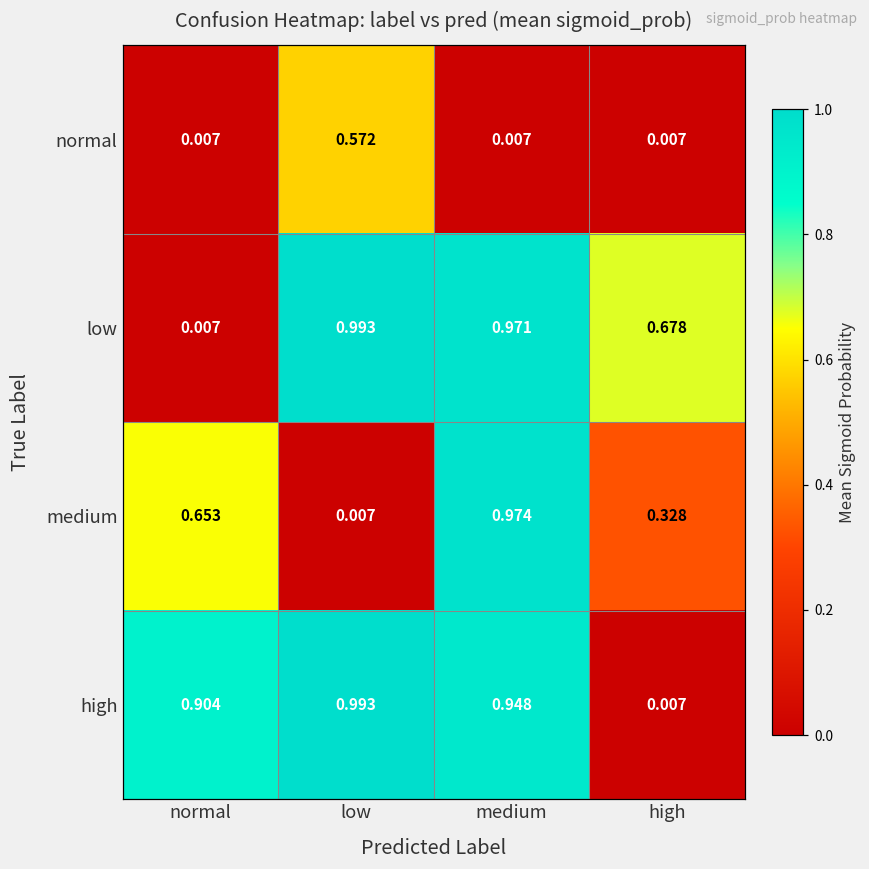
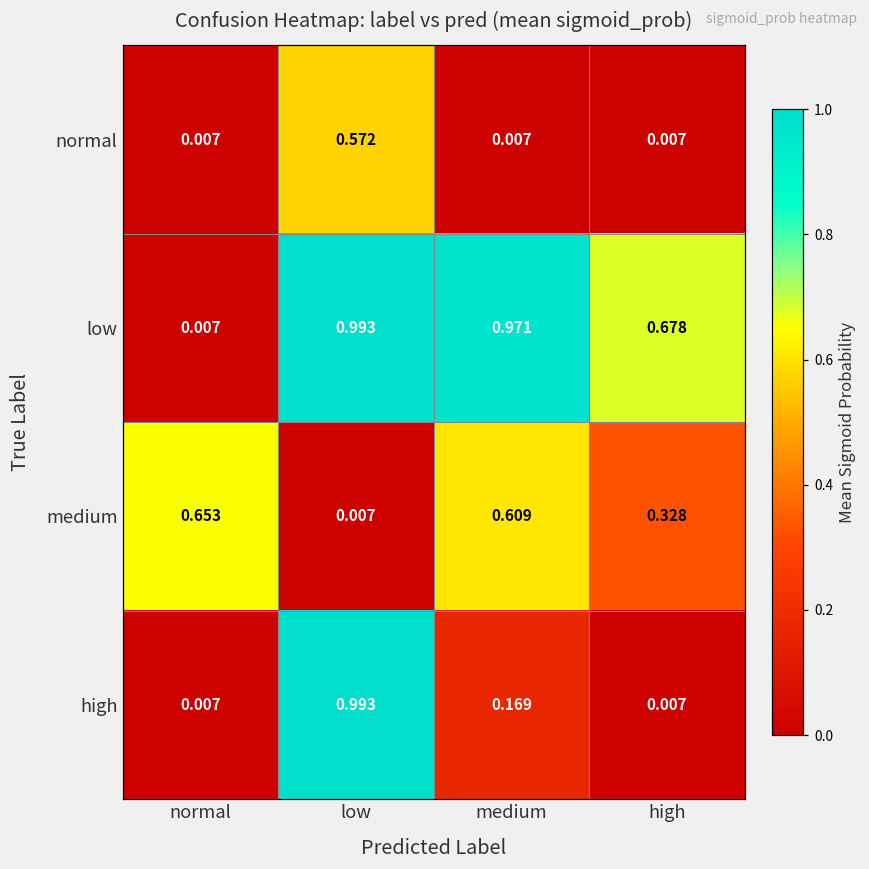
medium, medium: 0.974 -> 0.609
high, normal: 0.904 -> 0.007
high, medium: 0.948 -> 0.169
